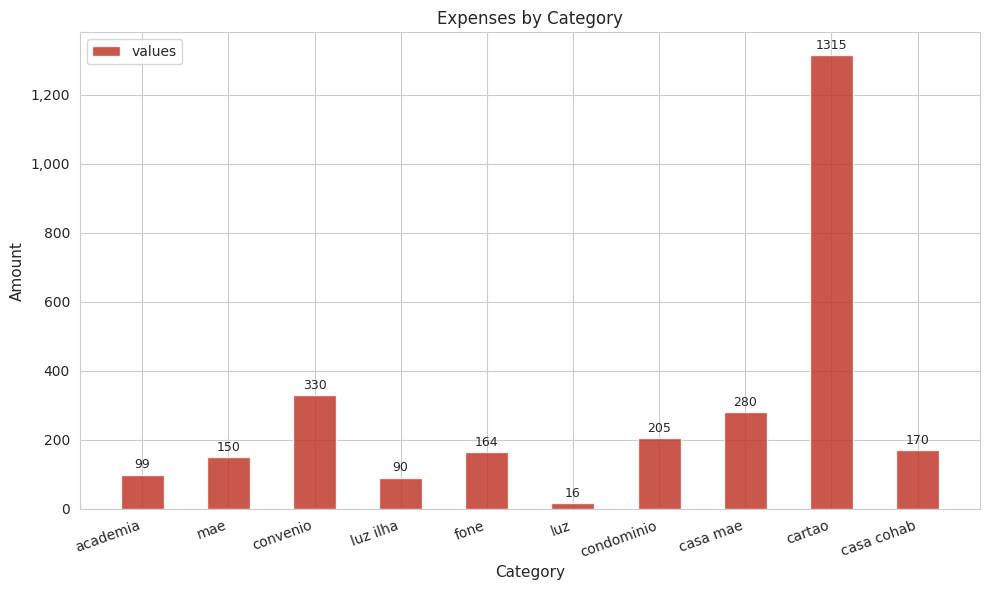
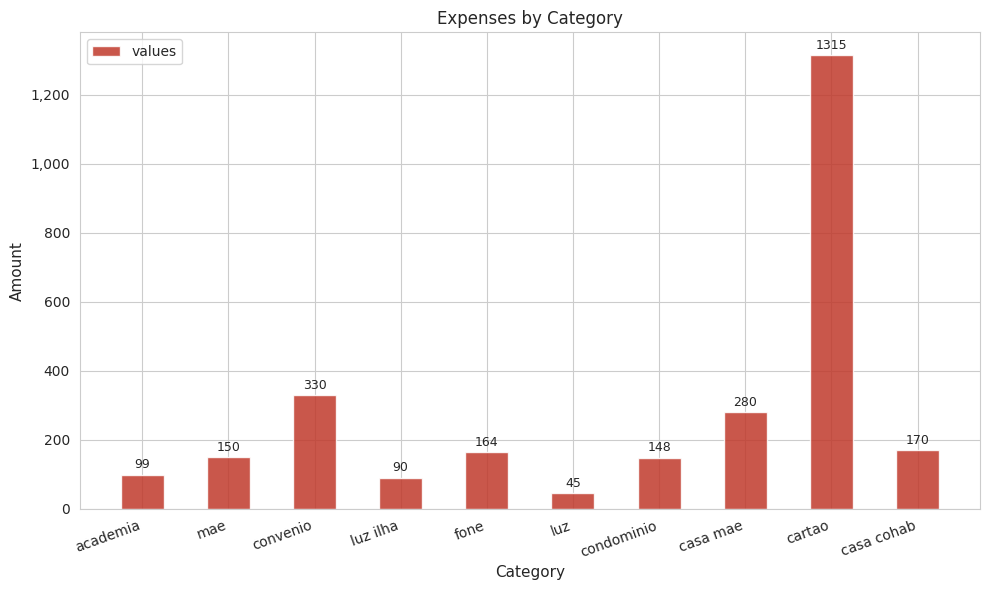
luz: 16 -> 45
condominio: 205 -> 148
